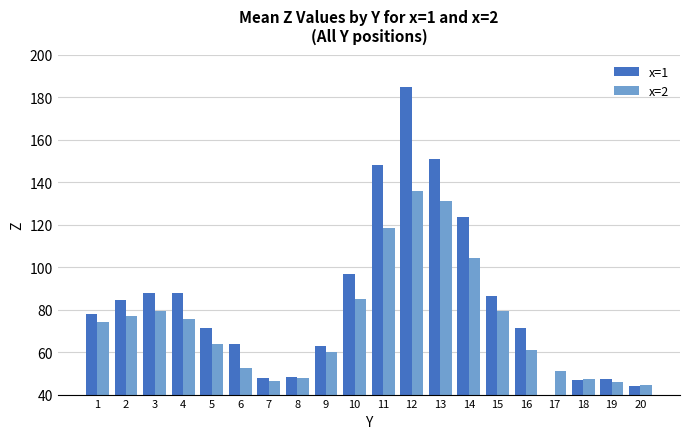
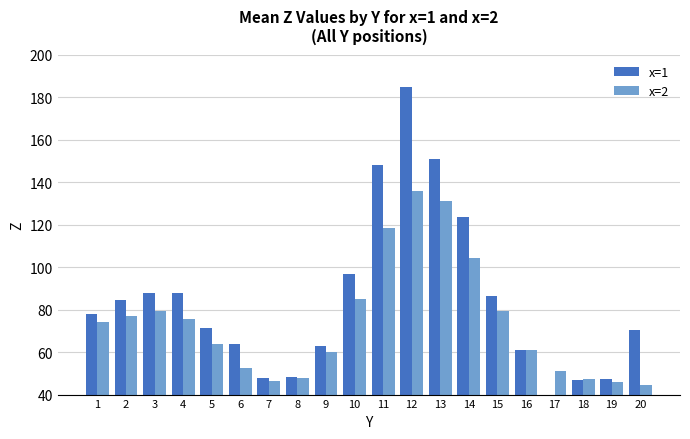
x=1, 16: 71 -> 61
x=1, 20: 44 -> 70
